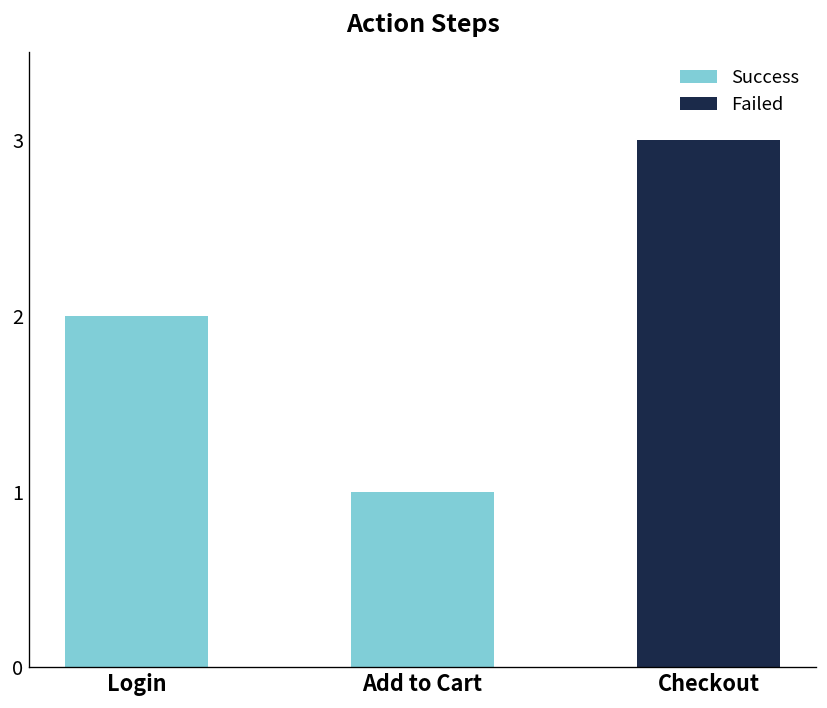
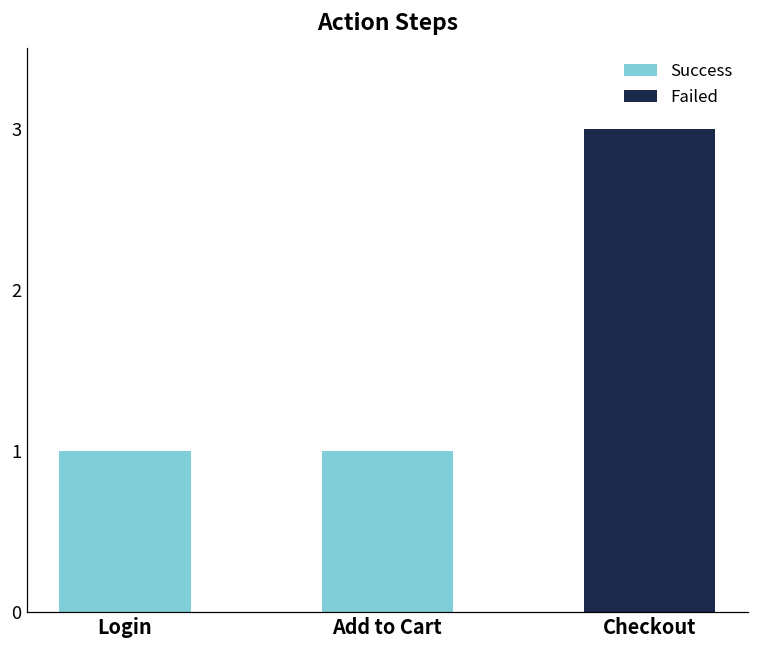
Login: 2 -> 1
